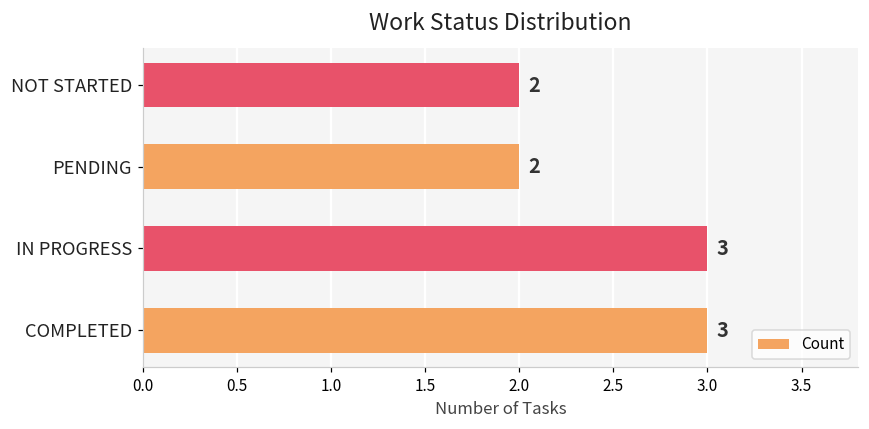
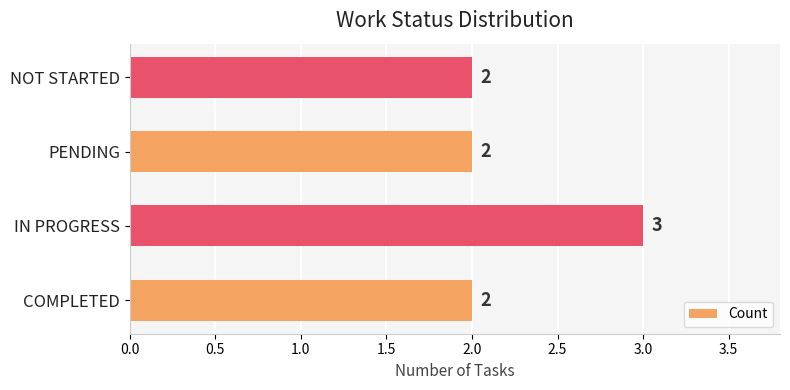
COMPLETED: 3 -> 2
